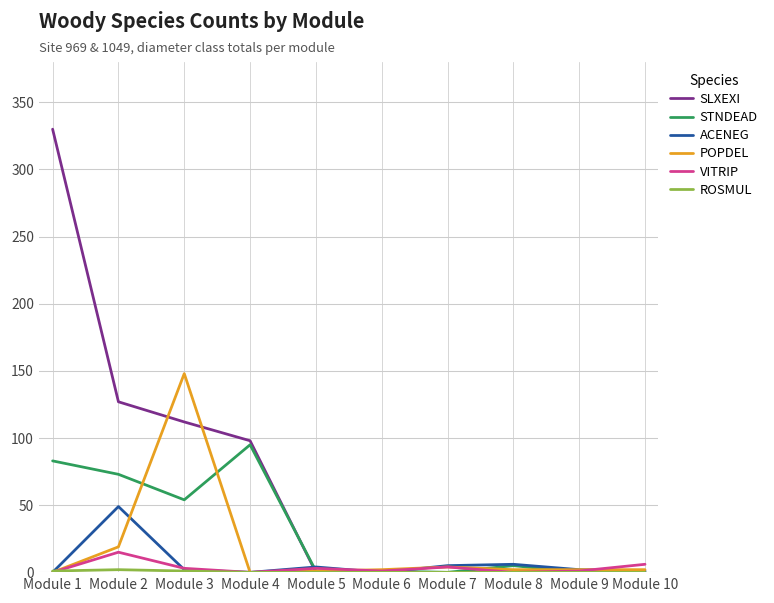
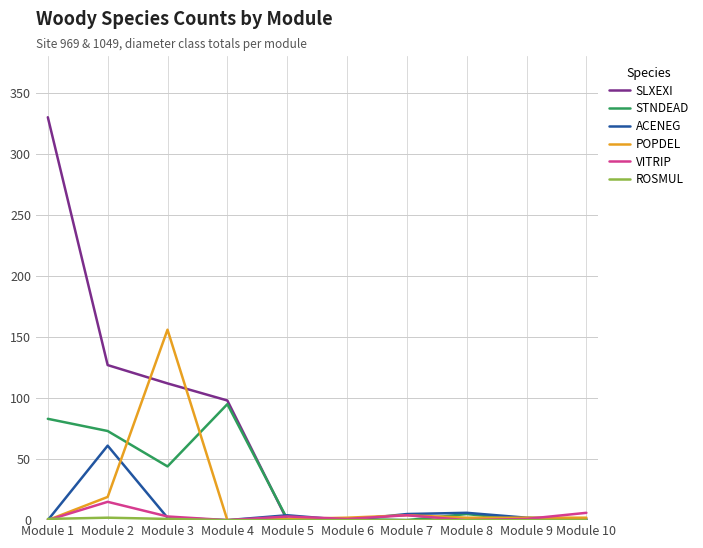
ACENEG, Module 2: 49 -> 61
STNDEAD, Module 3: 54 -> 44
POPDEL, Module 3: 148 -> 156
